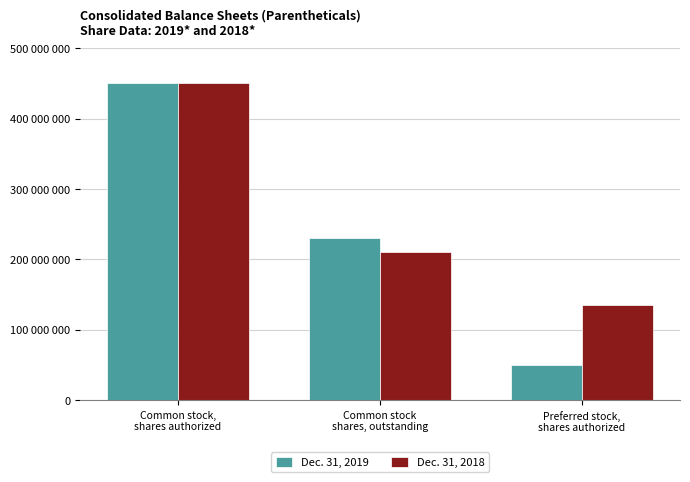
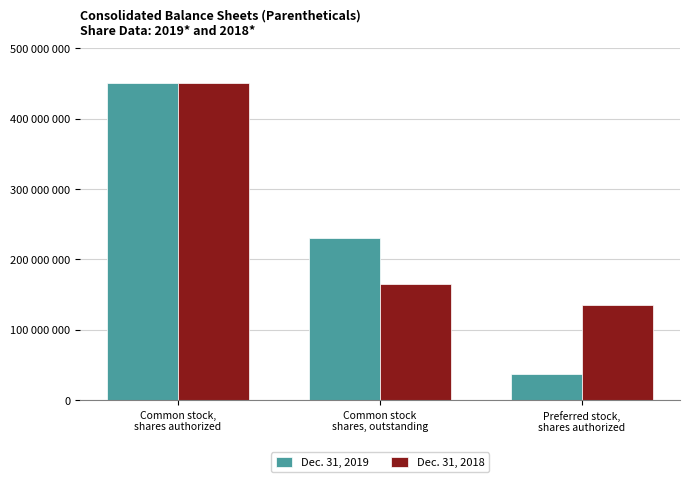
Dec. 31, 2018, Common stock shares, outstanding: 210000000 -> 170000000
Dec. 31, 2019, Preferred stock, shares authorized: 50000000 -> 40000000
